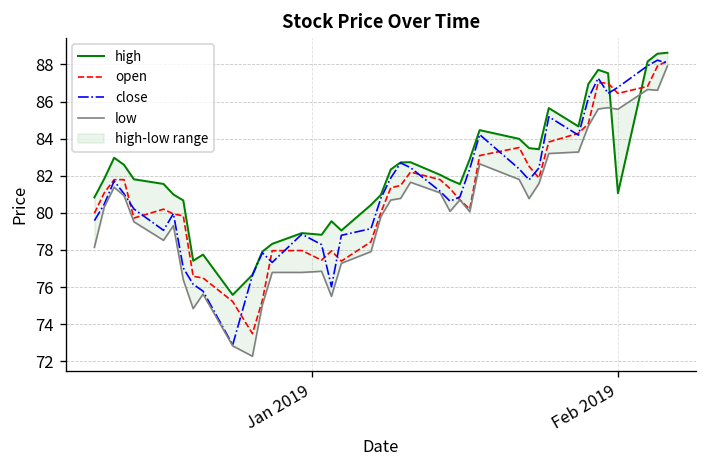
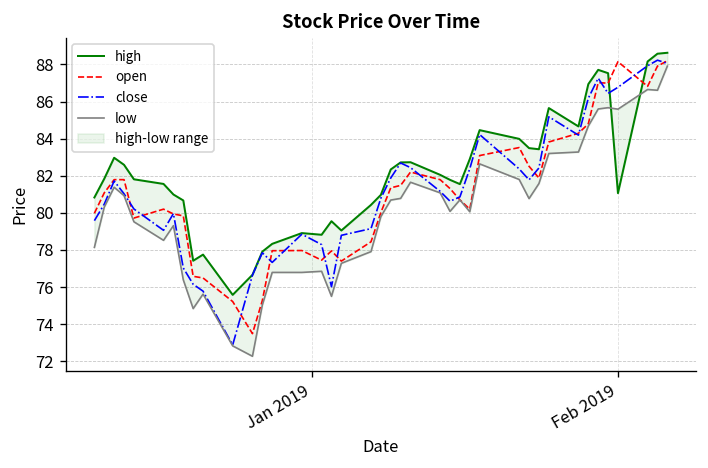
open, Feb 2019: 86.4 -> 88.2
